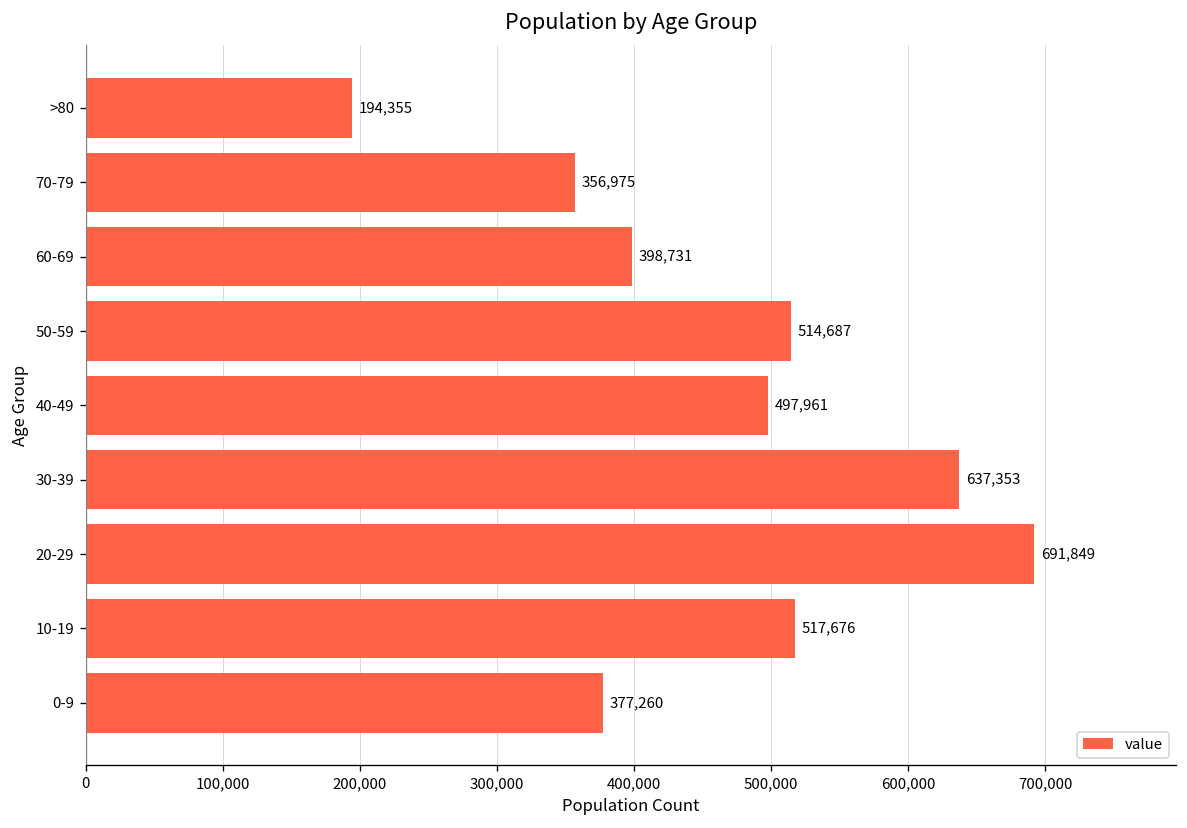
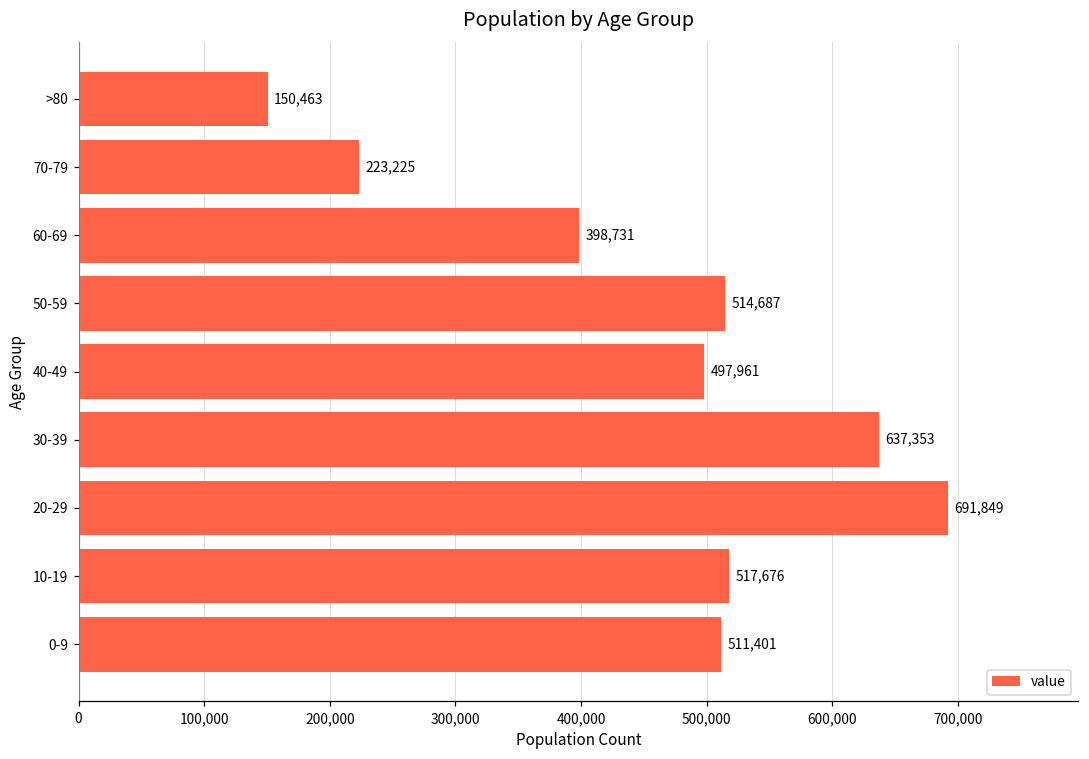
>80: 194,355 -> 150,463
70-79: 356,975 -> 223,225
0-9: 377,260 -> 511,401
